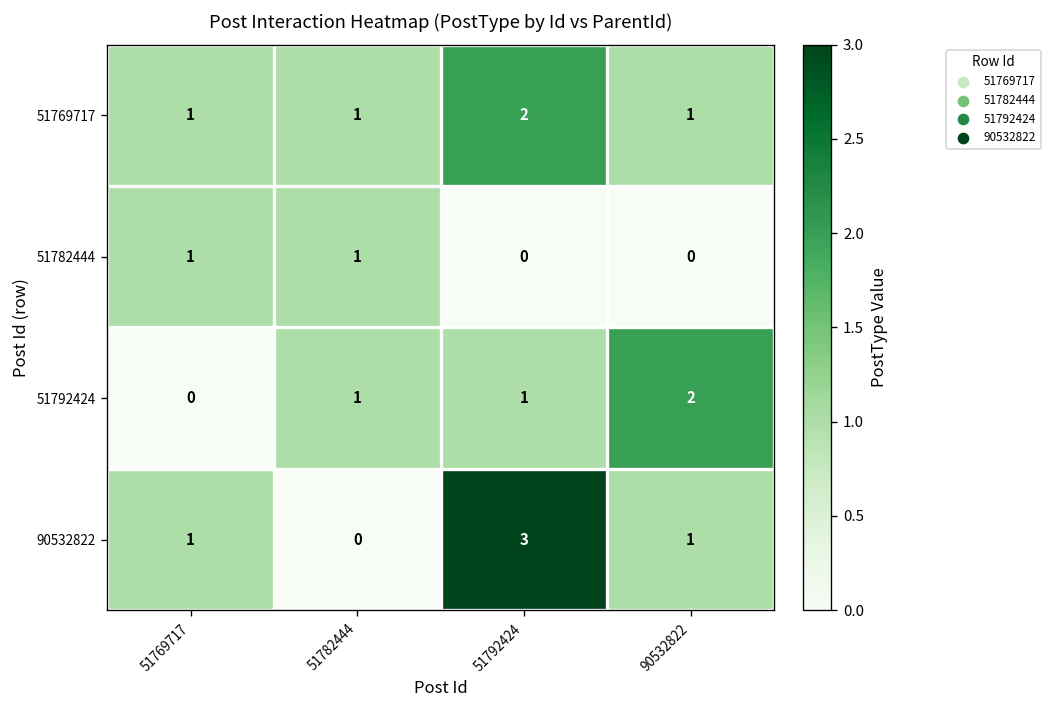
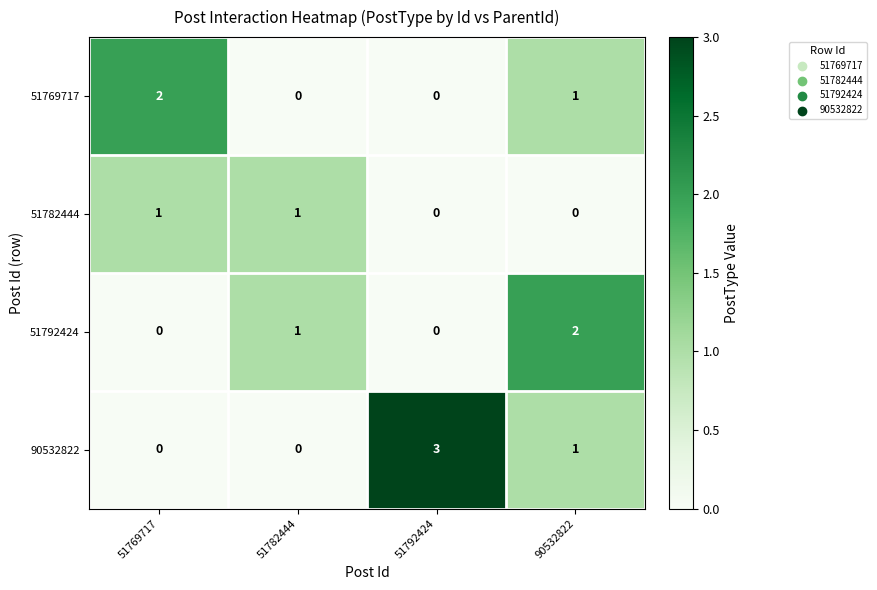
51769717, 51769717: 1 -> 2
51769717, 51782444: 1 -> 0
51769717, 51792424: 2 -> 0
51792424, 51792424: 1 -> 0
90532822, 51769717: 1 -> 0
